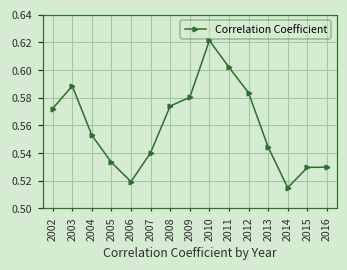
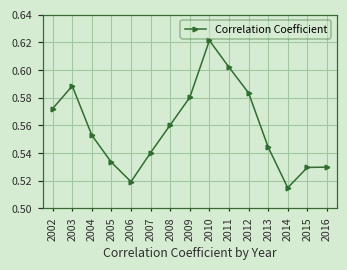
2008: 0.574 -> 0.560
